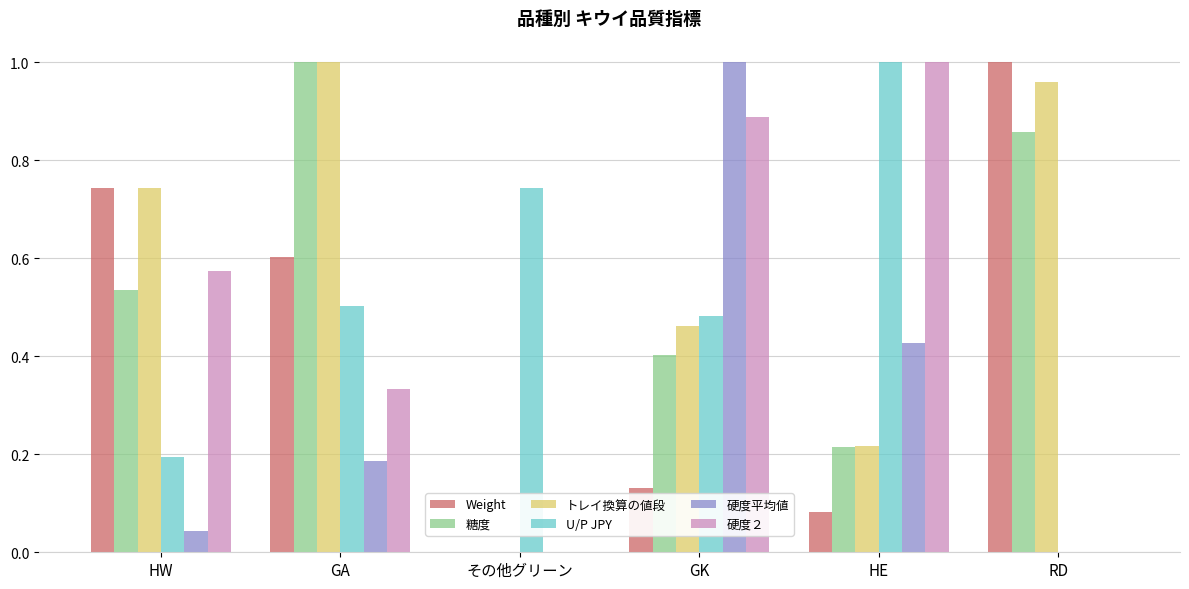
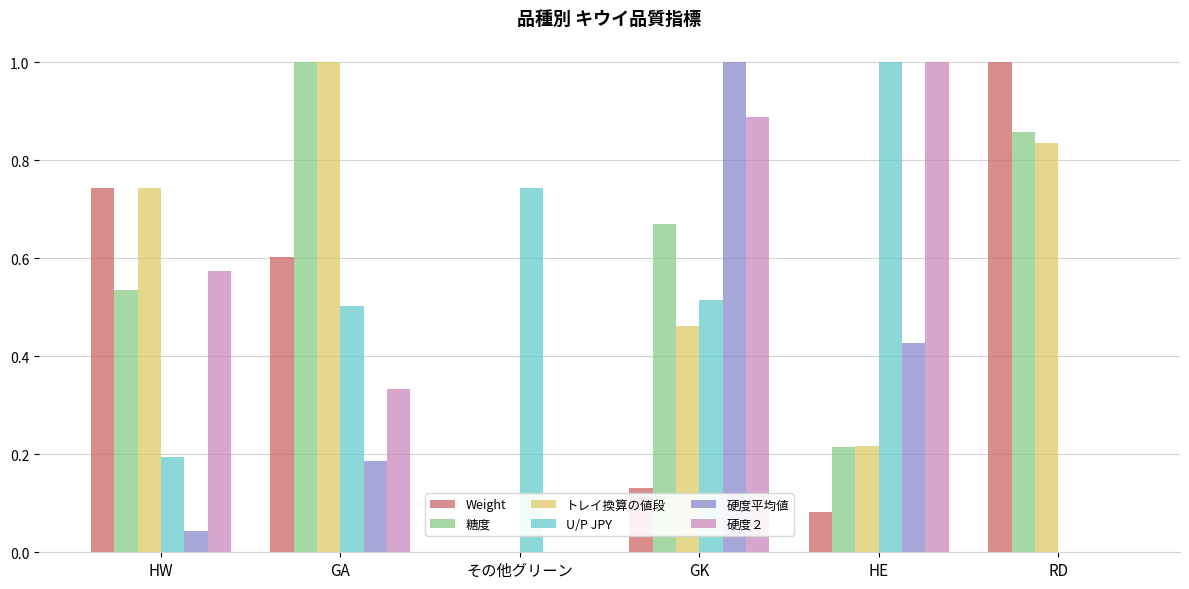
糖度, GK: 0.40 -> 0.67
U/P JPY, GK: 0.48 -> 0.52
トレイ換算の値段, RD: 0.96 -> 0.84
